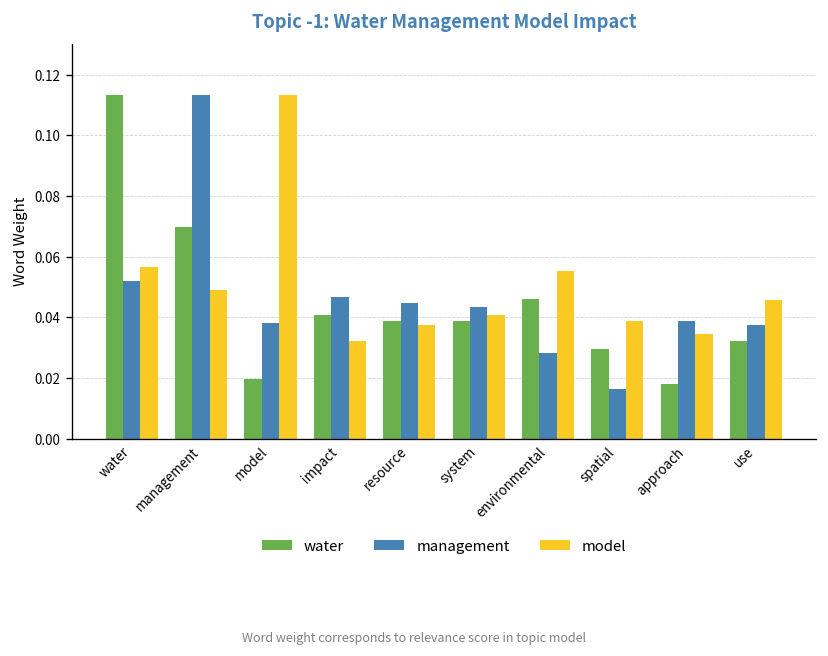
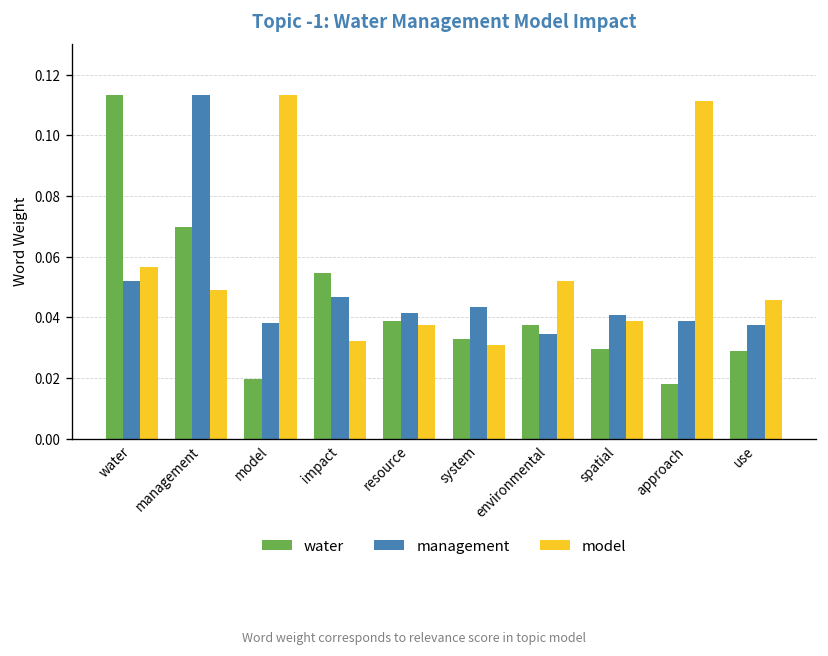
water, impact: 0.041 -> 0.055
management, resource: 0.045 -> 0.042
water, system: 0.039 -> 0.033
model, system: 0.041 -> 0.031
water, environmental: 0.046 -> 0.037
management, environmental: 0.028 -> 0.035
model, environmental: 0.055 -> 0.052
management, spatial: 0.017 -> 0.041
model, approach: 0.035 -> 0.111
water, use: 0.032 -> 0.029
